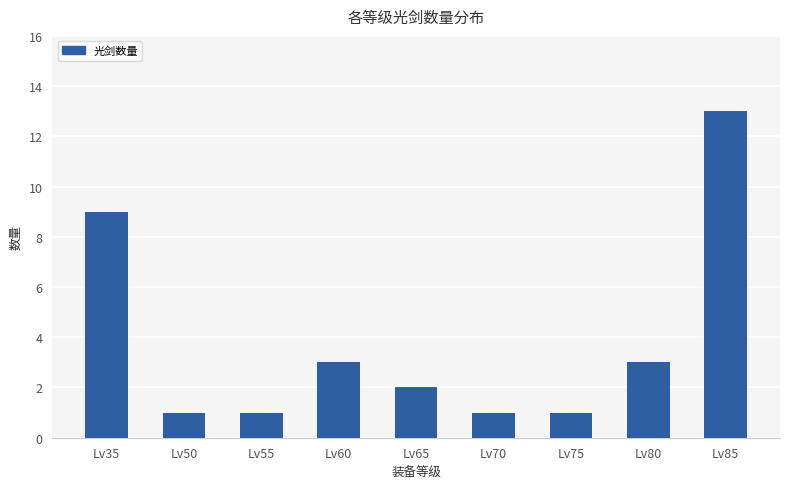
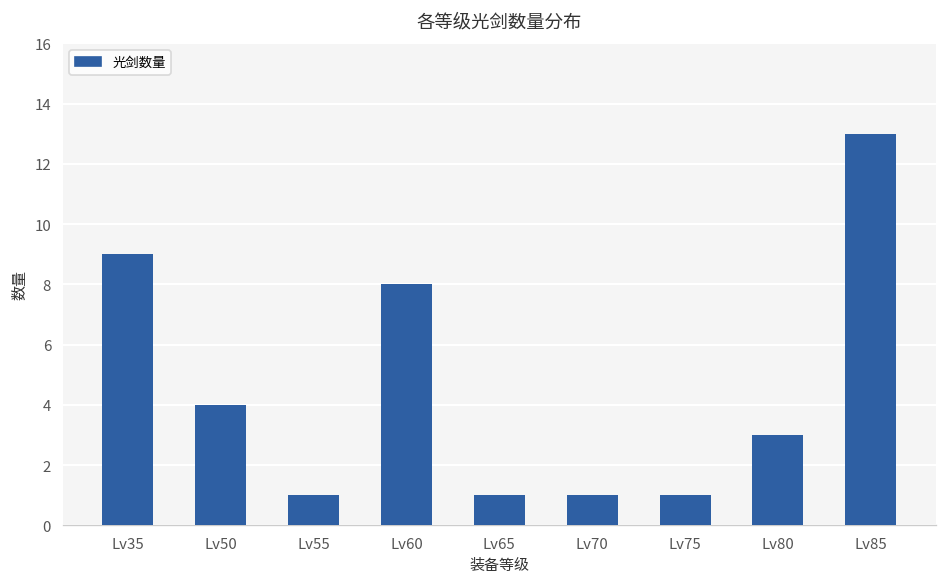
Lv50: 1 -> 4
Lv60: 3 -> 8
Lv65: 2 -> 1
